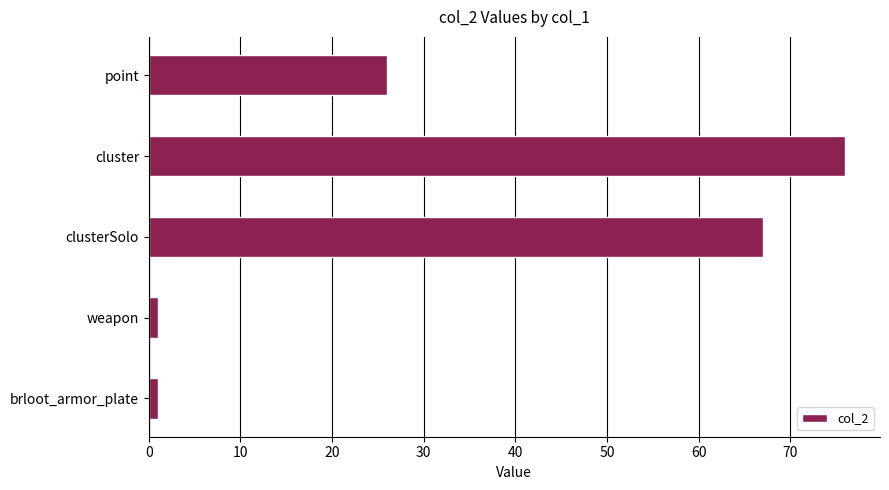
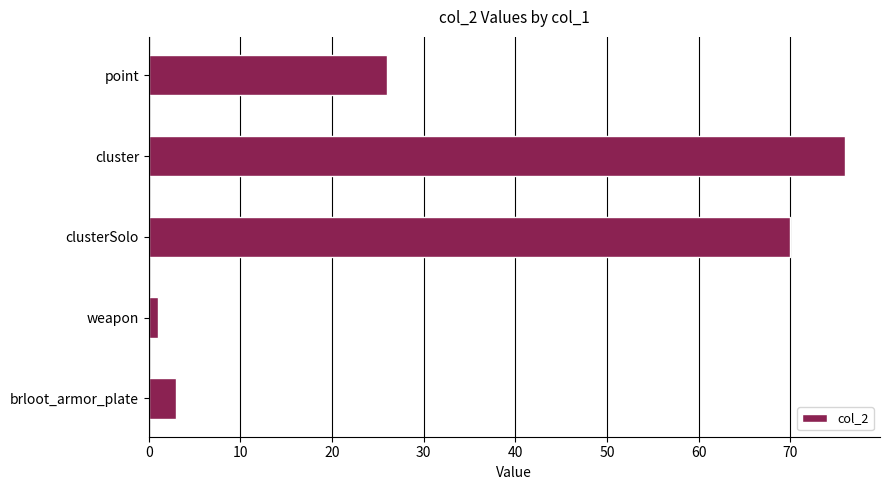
clusterSolo: 67 -> 70
brloot_armor_plate: 1 -> 3
